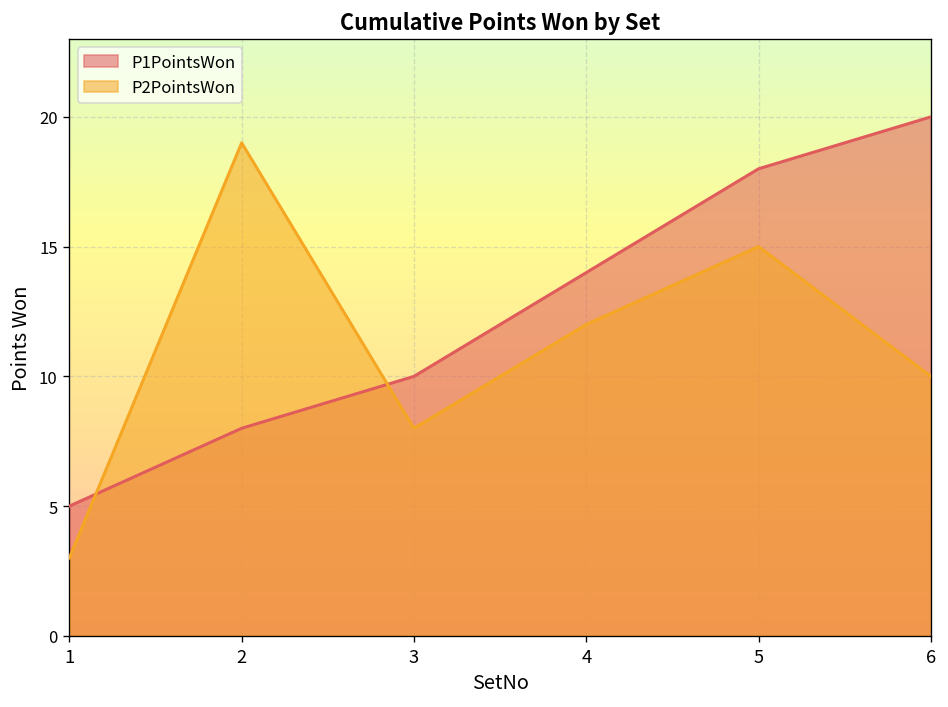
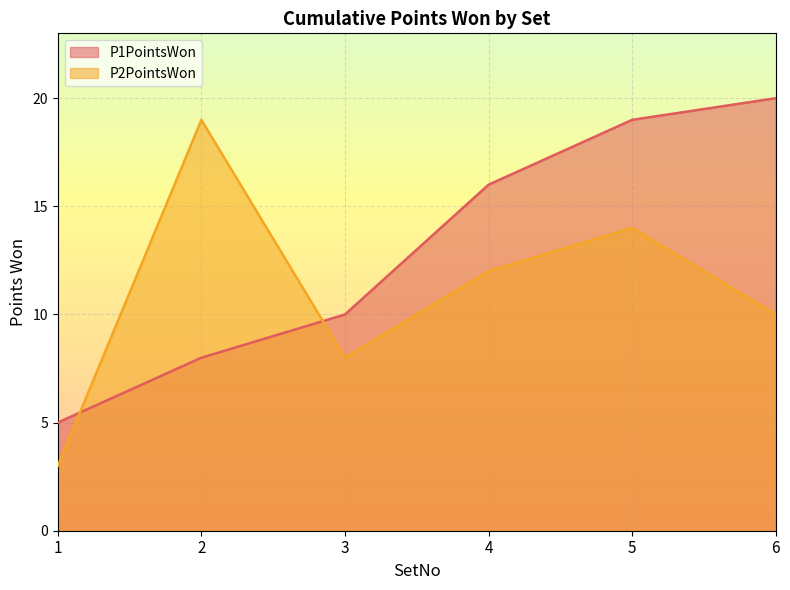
P1PointsWon, 4: 14 -> 16
P1PointsWon, 5: 18 -> 19
P2PointsWon, 5: 15 -> 14
